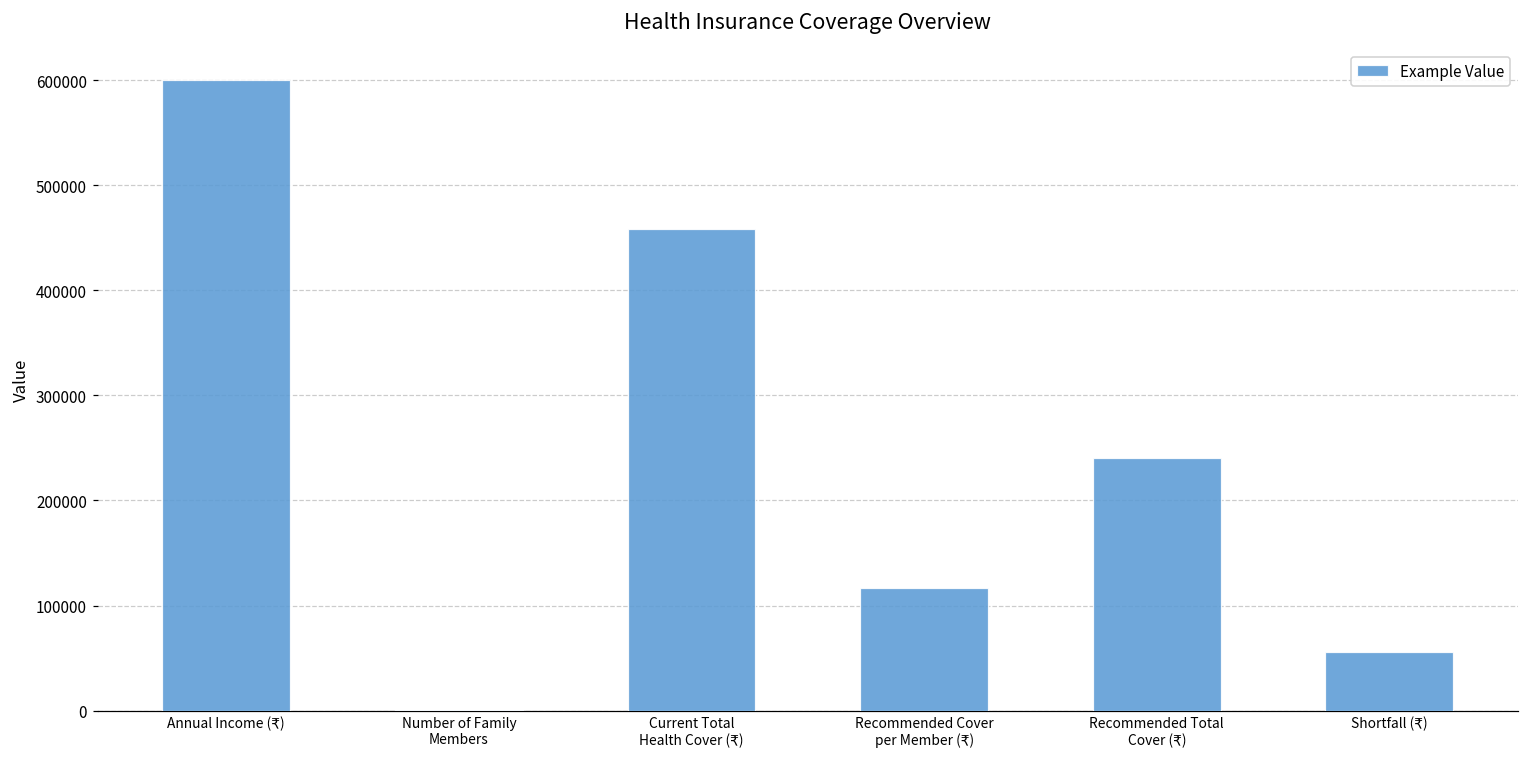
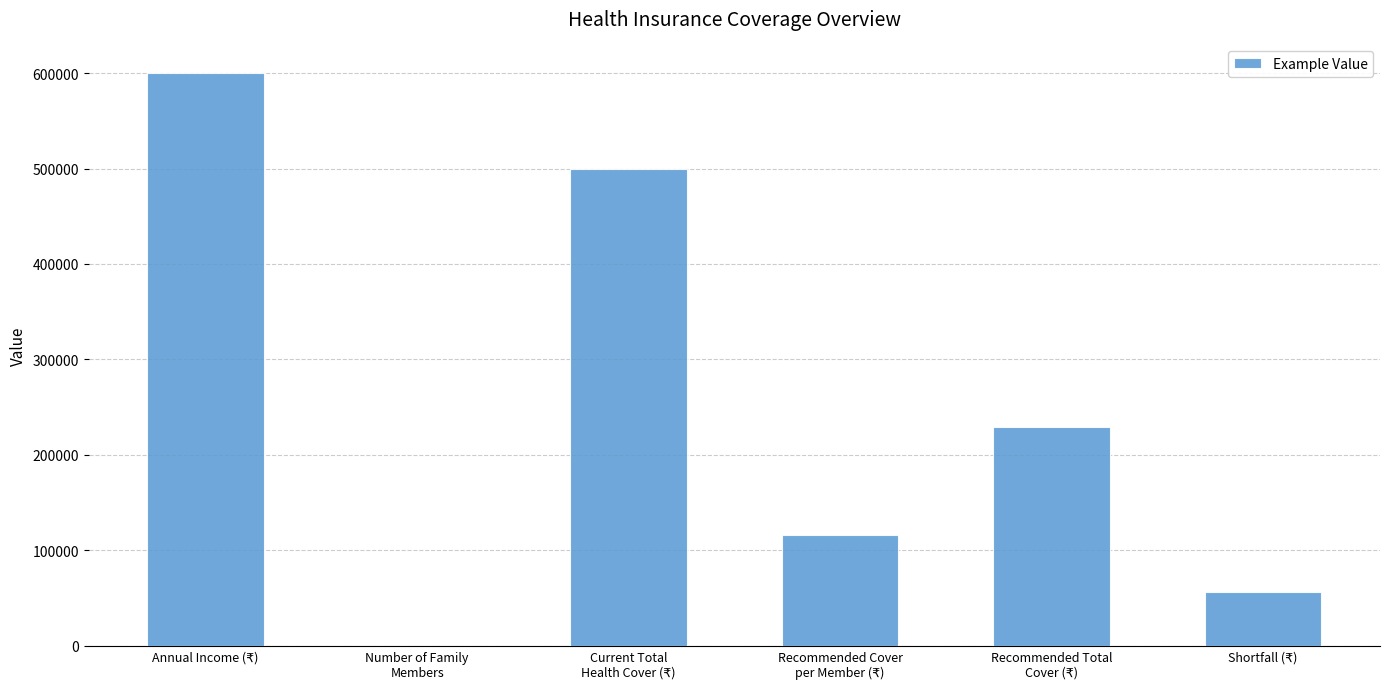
Current Total Health Cover (₹): 460000 -> 500000
Recommended Total Cover (₹): 240000 -> 230000
